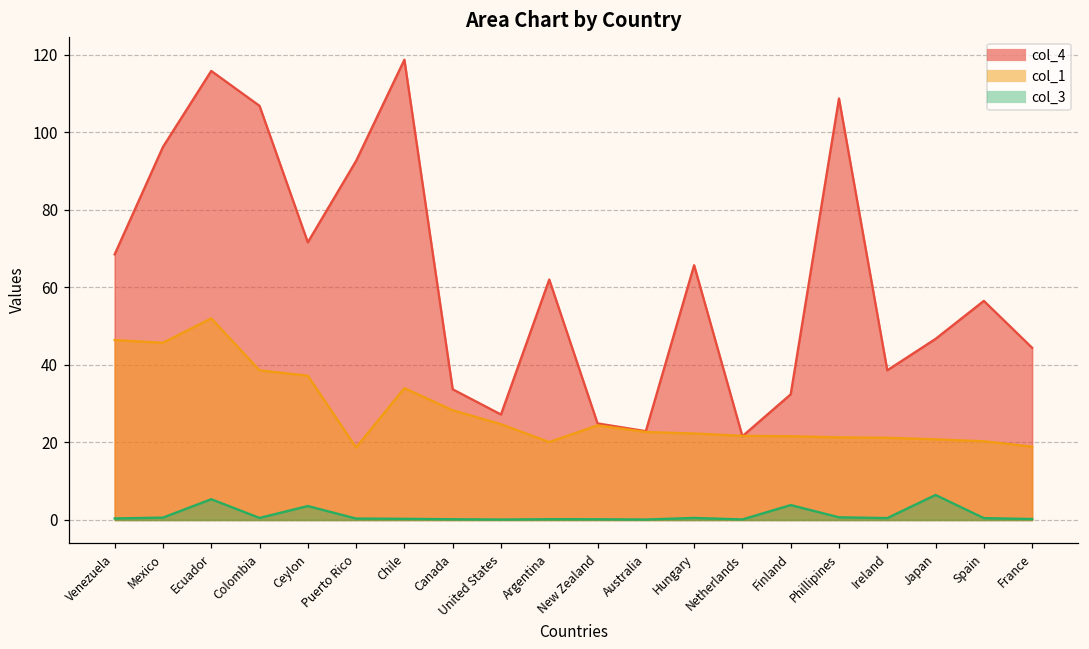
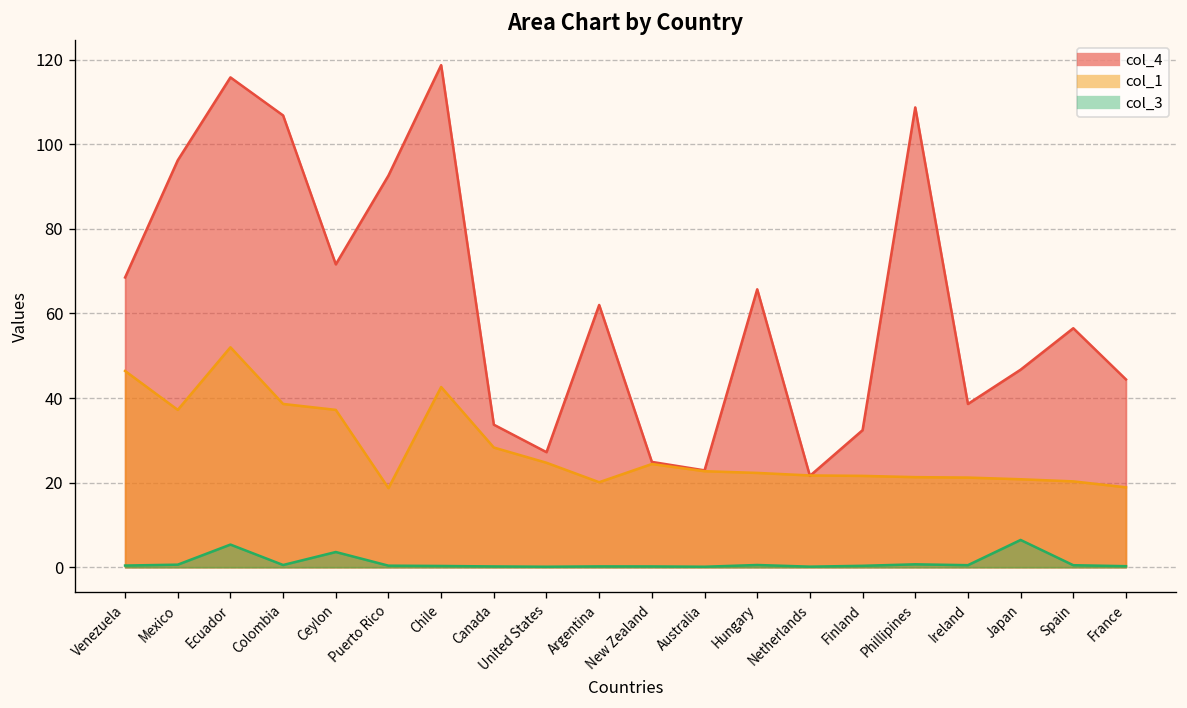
col_1, Mexico: 46 -> 37
col_1, Chile: 34 -> 43
col_3, Finland: 4 -> 0
